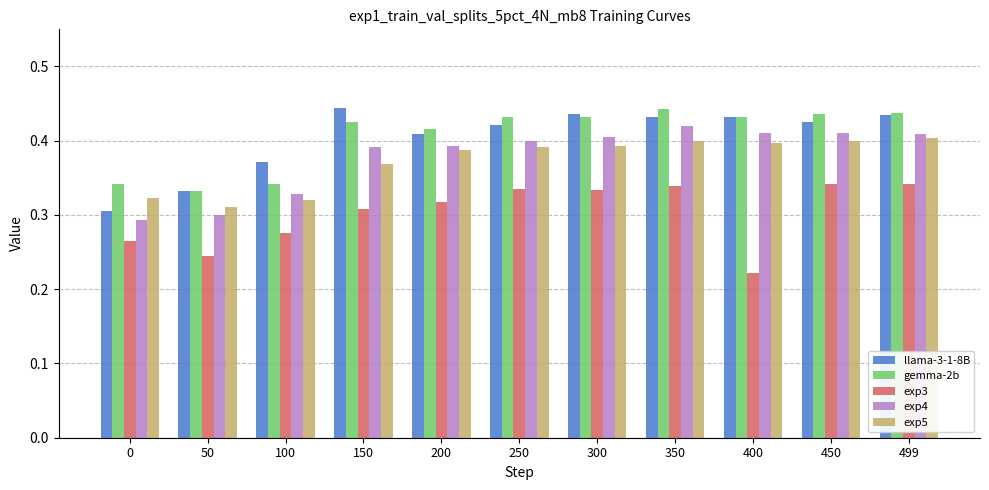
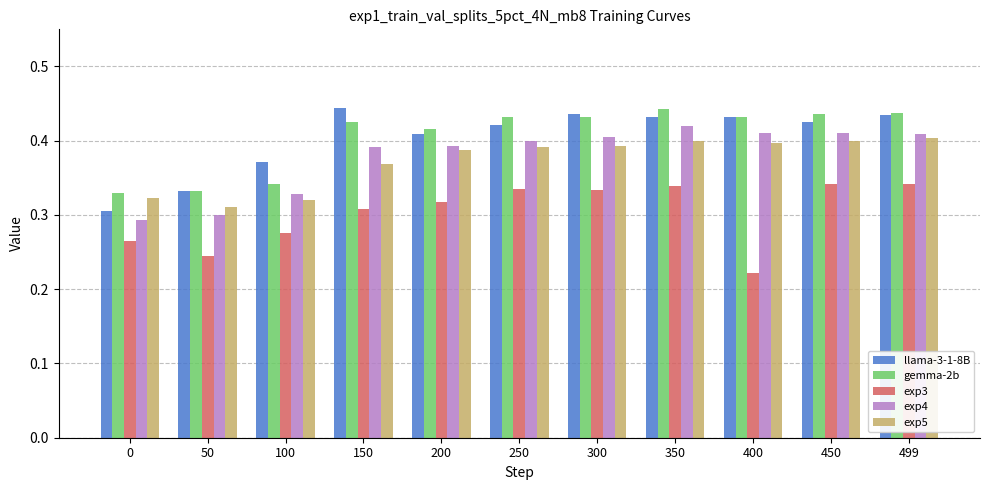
gemma-2b, 0: 0.34 -> 0.33
